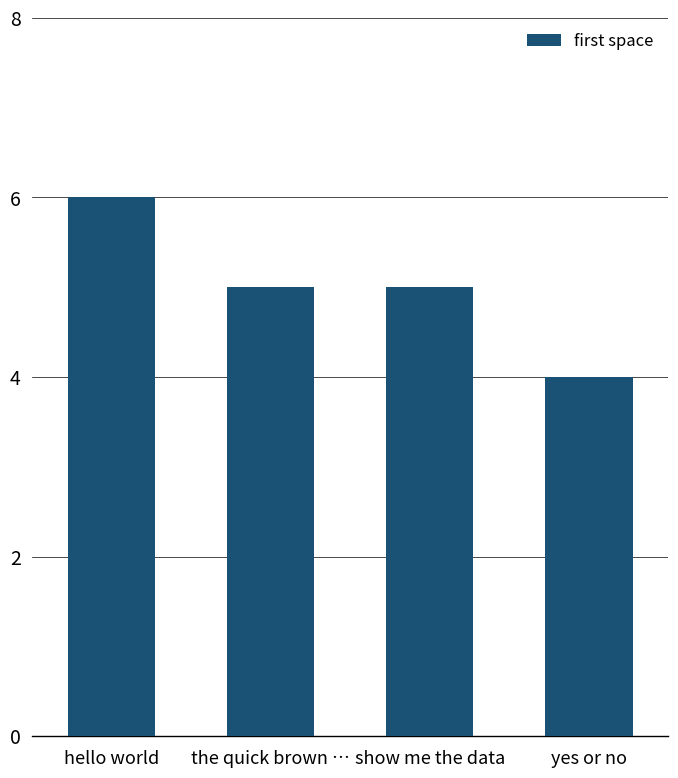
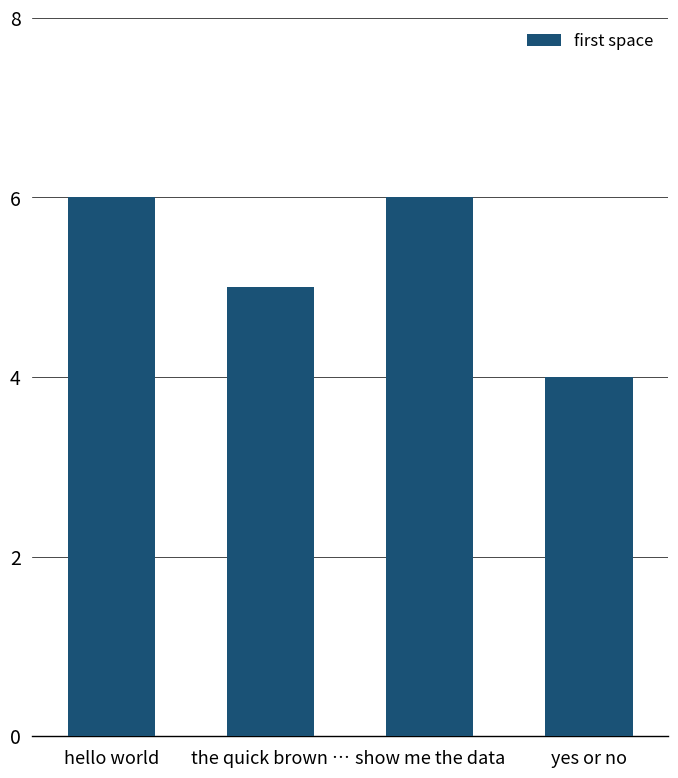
show me the data: 5 -> 6
